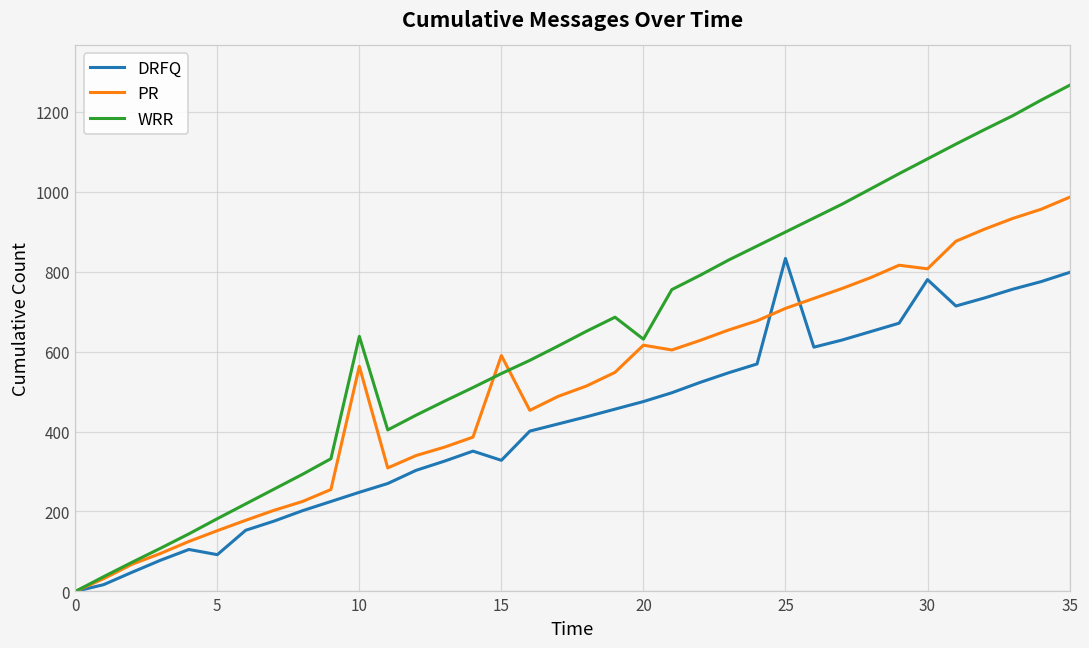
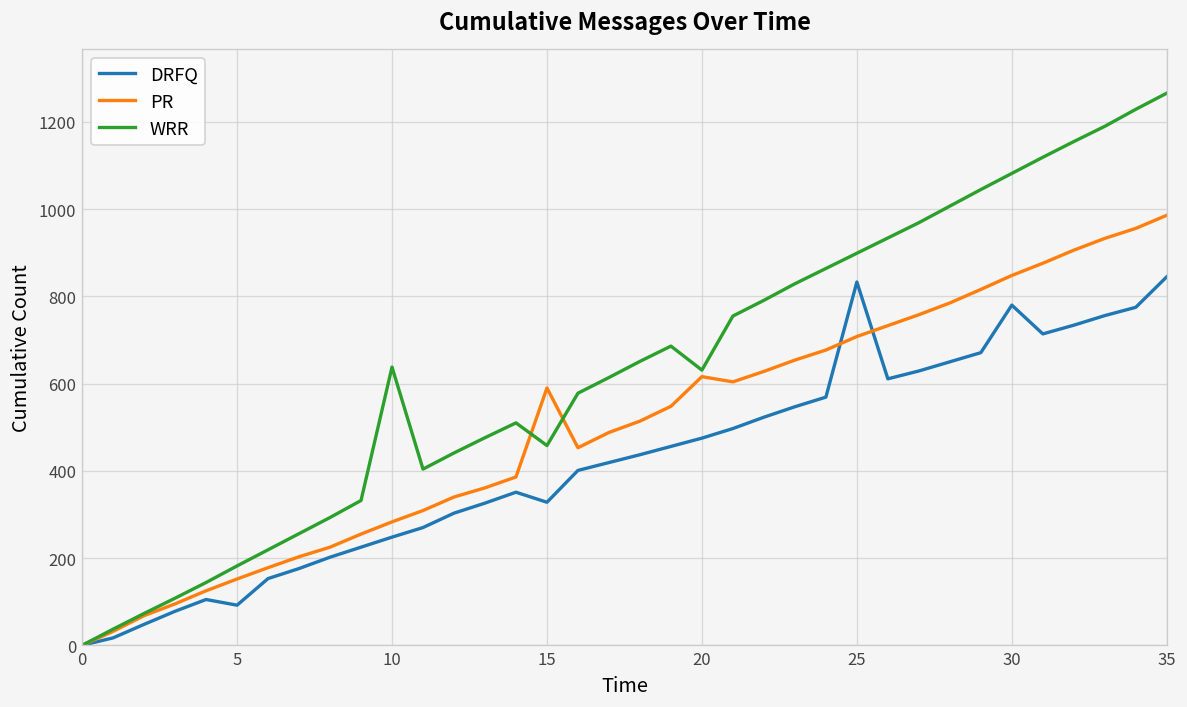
PR, 10: 560 -> 280
WRR, 15: 550 -> 460
PR, 30: 810 -> 850
DRFQ, 35: 800 -> 850
